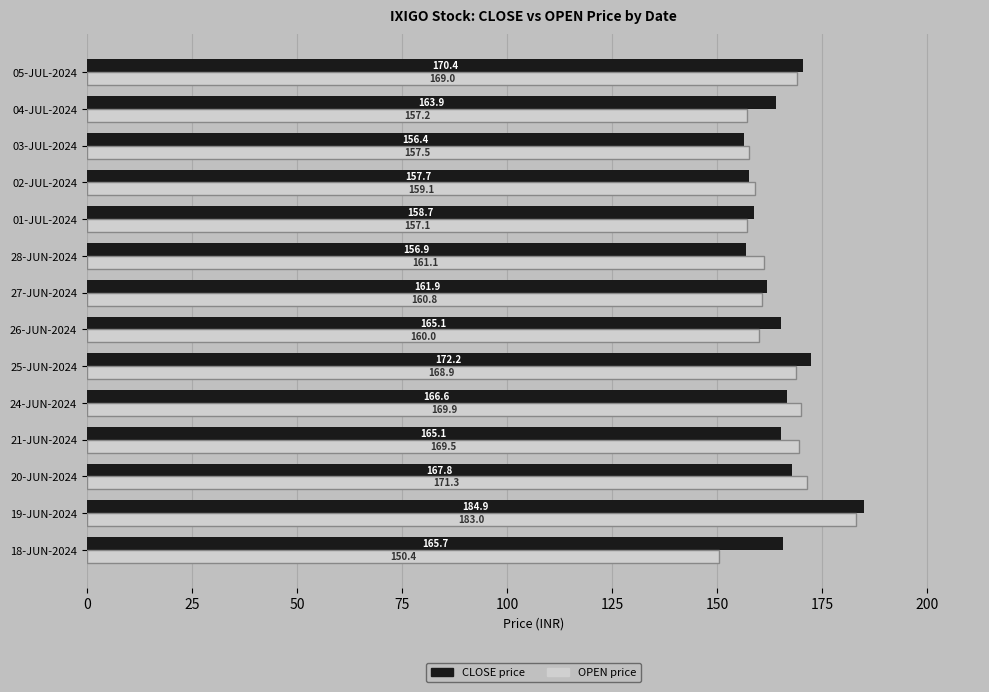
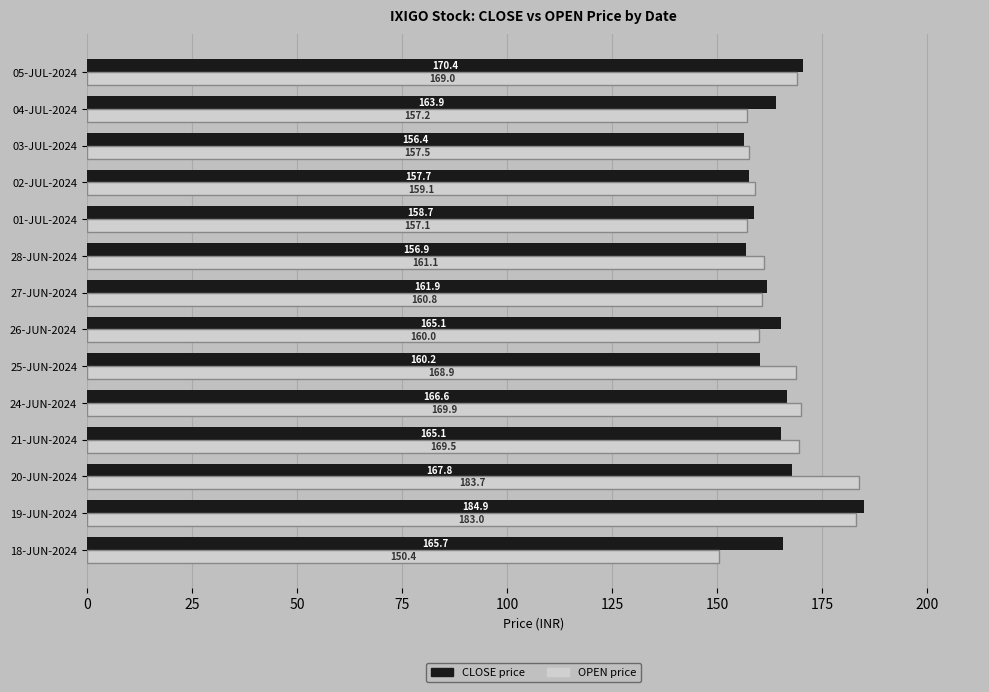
CLOSE price, 25-JUN-2024: 172.2 -> 160.2
OPEN price, 20-JUN-2024: 171.3 -> 183.7
